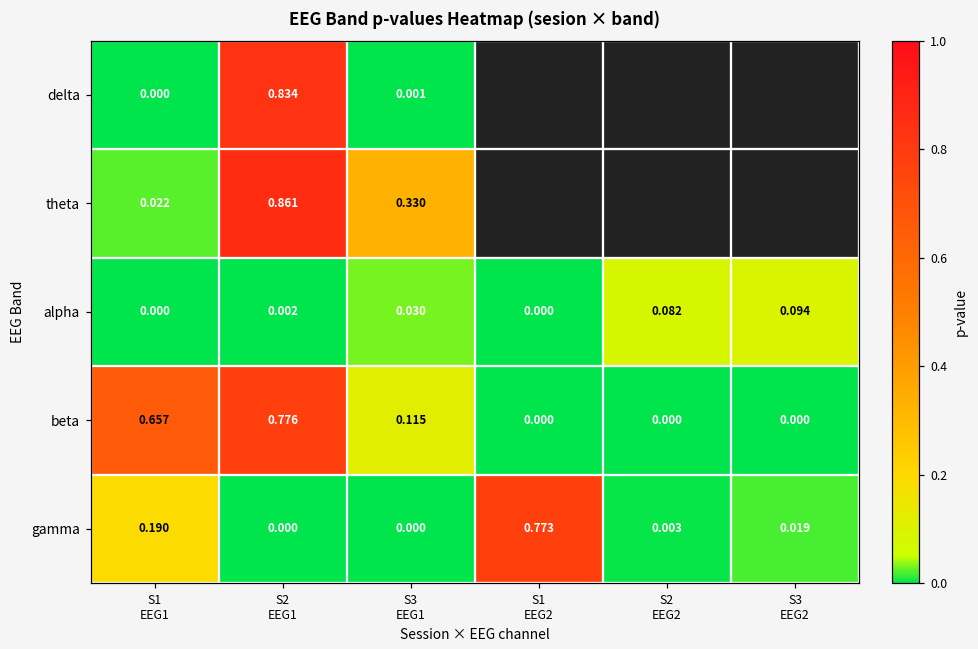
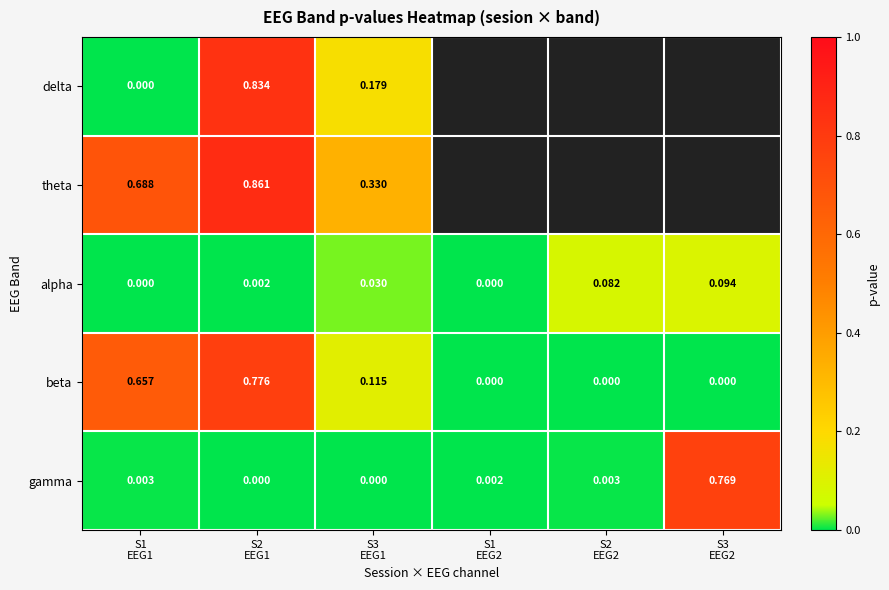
delta, S3 EEG1: 0.001 -> 0.179
theta, S1 EEG1: 0.022 -> 0.688
gamma, S1 EEG1: 0.190 -> 0.003
gamma, S1 EEG2: 0.773 -> 0.002
gamma, S3 EEG2: 0.019 -> 0.769
